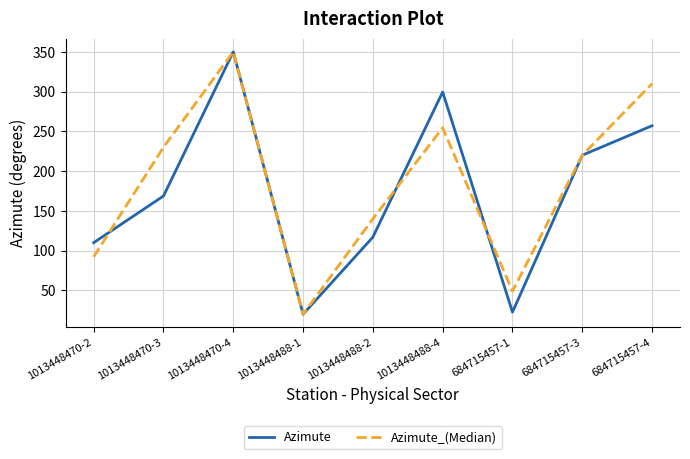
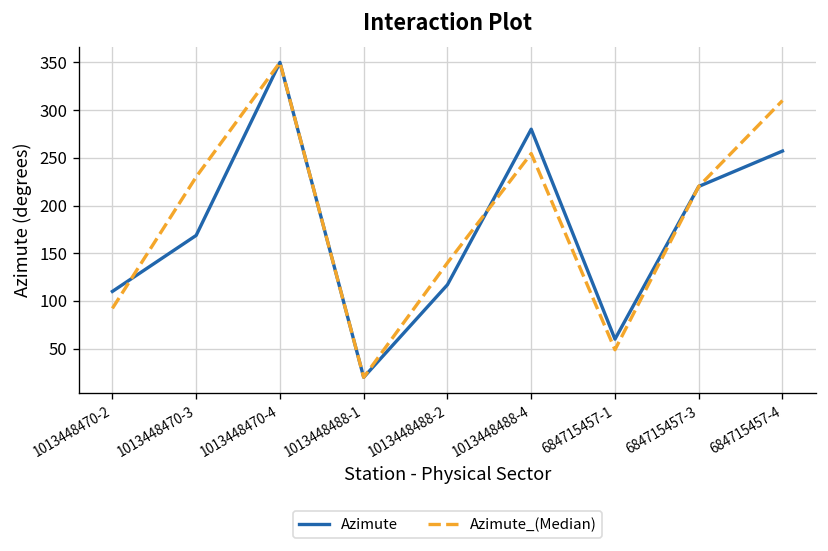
Azimute, 1013448488-4: 300 -> 280
Azimute, 684715457-1: 20 -> 60
